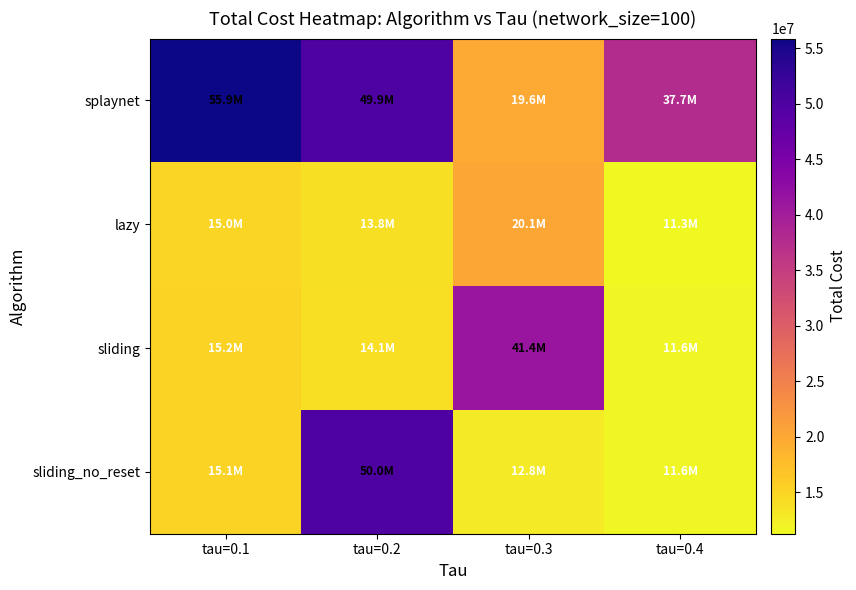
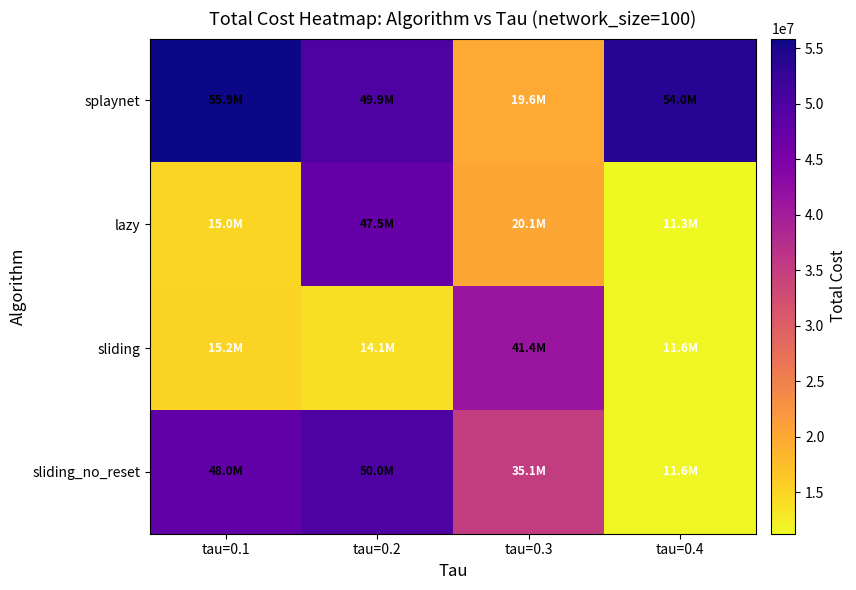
splaynet, tau=0.4: 37.7M -> 54.0M
lazy, tau=0.2: 13.8M -> 47.5M
sliding_no_reset, tau=0.1: 15.1M -> 48.0M
sliding_no_reset, tau=0.3: 12.8M -> 35.1M
